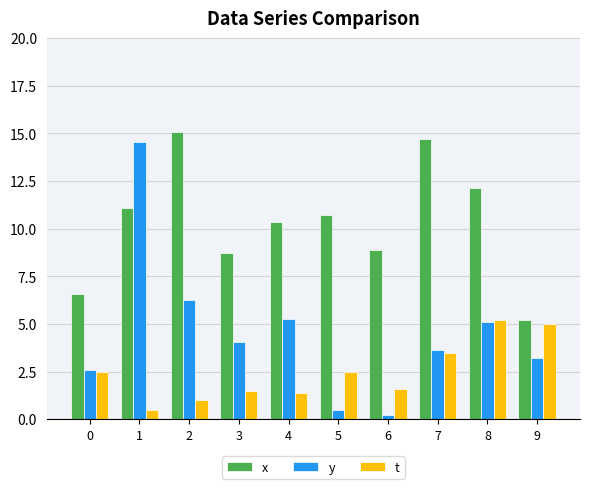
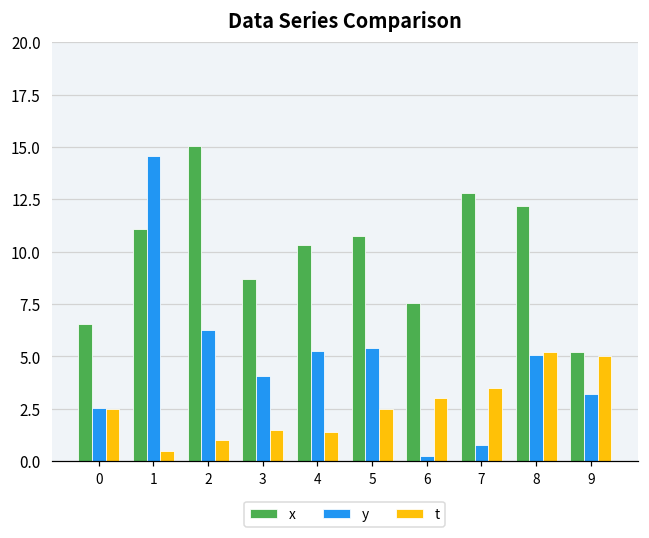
y, 5: 0.5 -> 5.4
x, 6: 8.9 -> 7.6
t, 6: 1.6 -> 3.0
x, 7: 14.7 -> 12.8
y, 7: 3.6 -> 0.8
